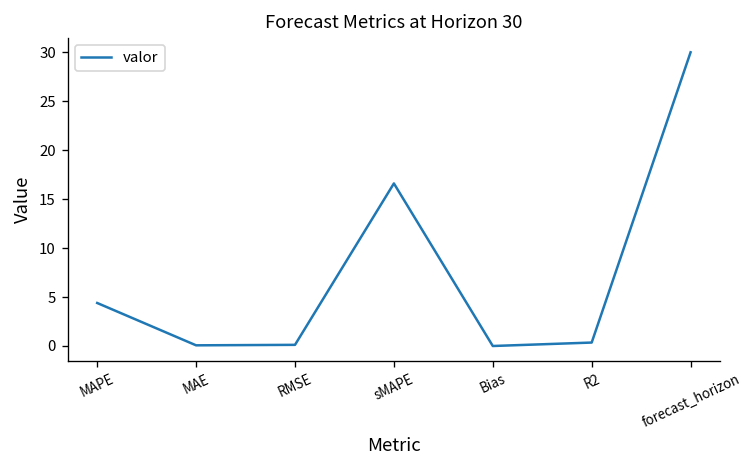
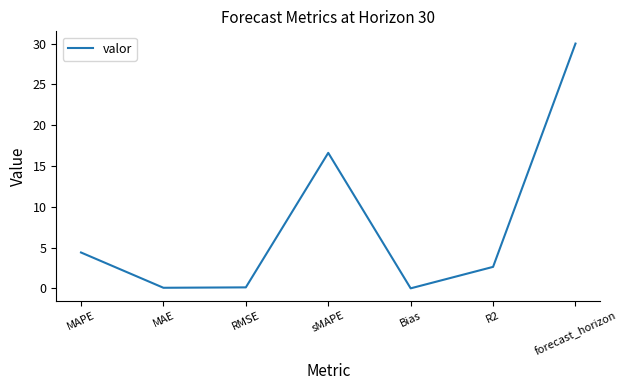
R2: 0 -> 3
